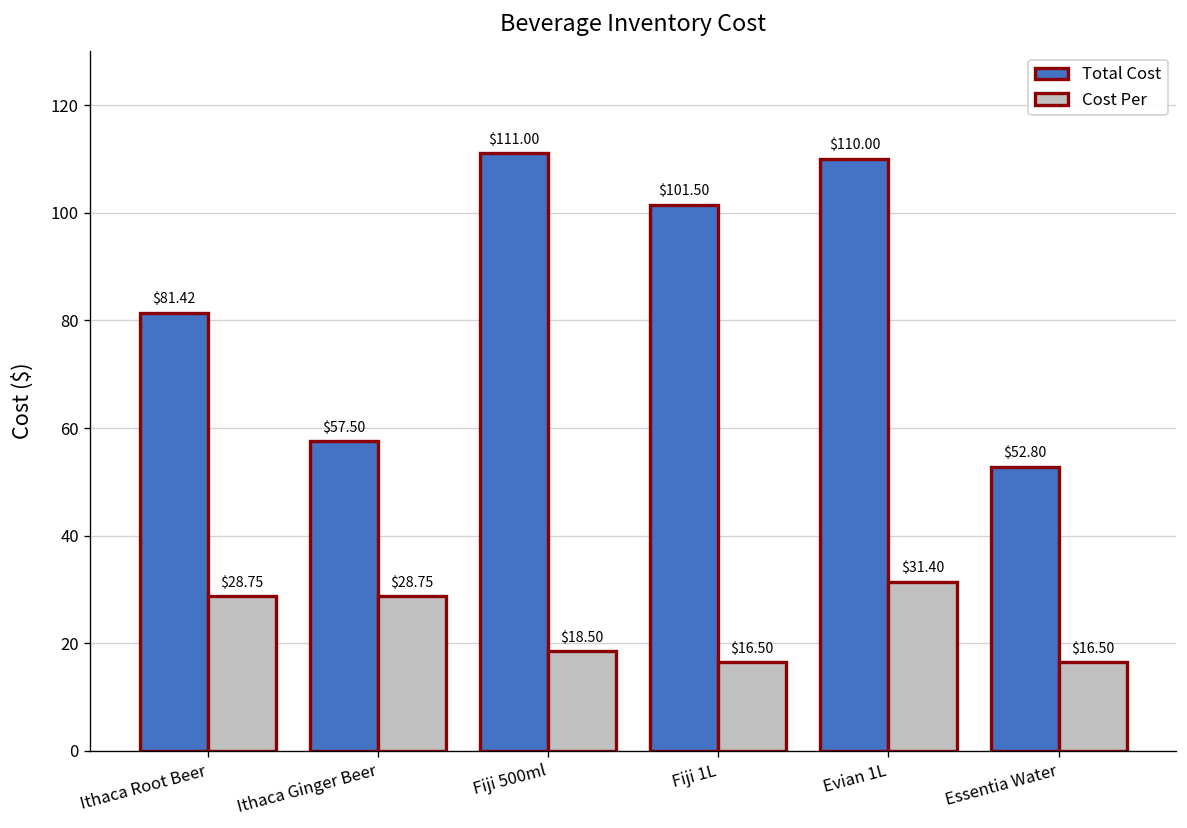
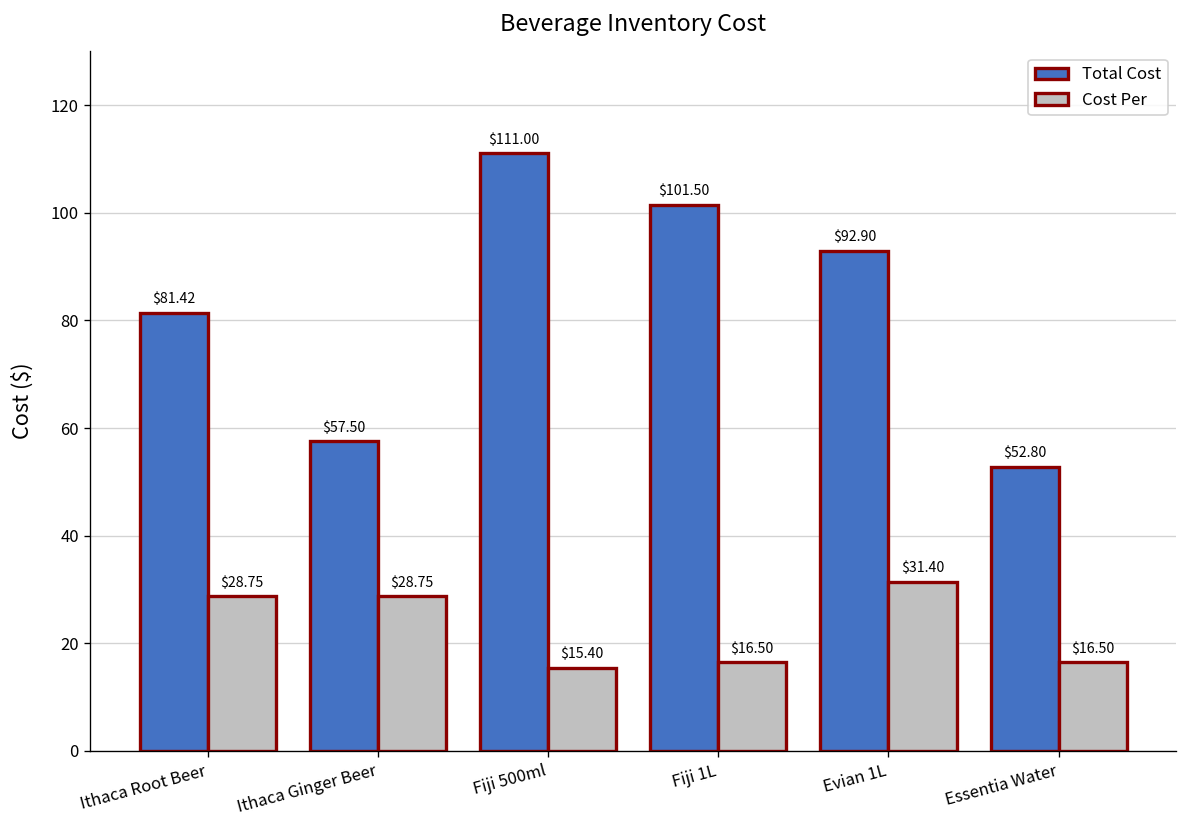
Cost Per, Fiji 500ml: $18.50 -> $15.40
Total Cost, Evian 1L: $110.00 -> $92.90
